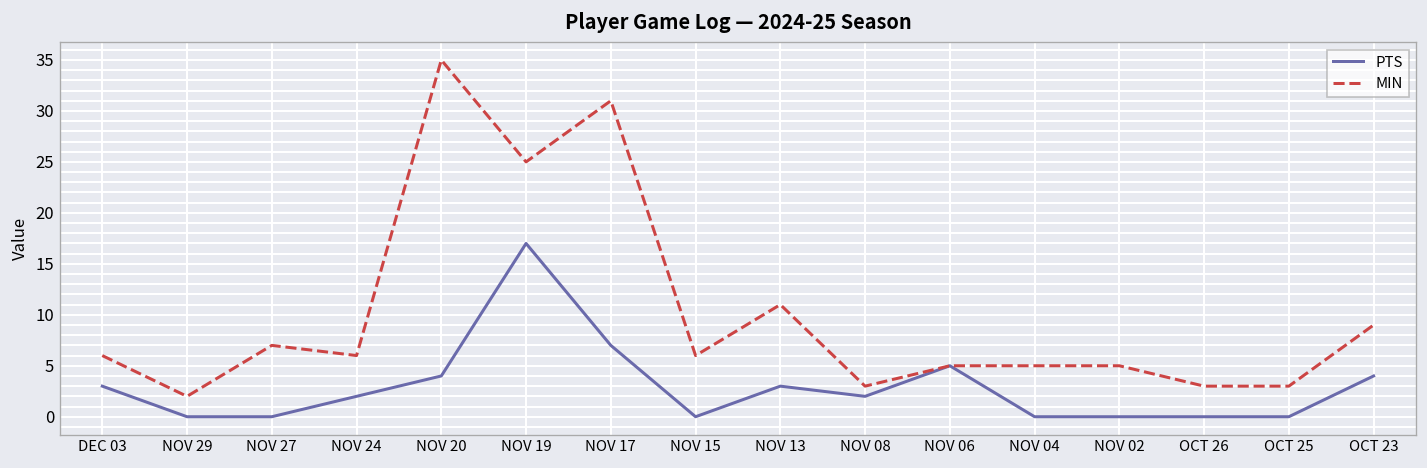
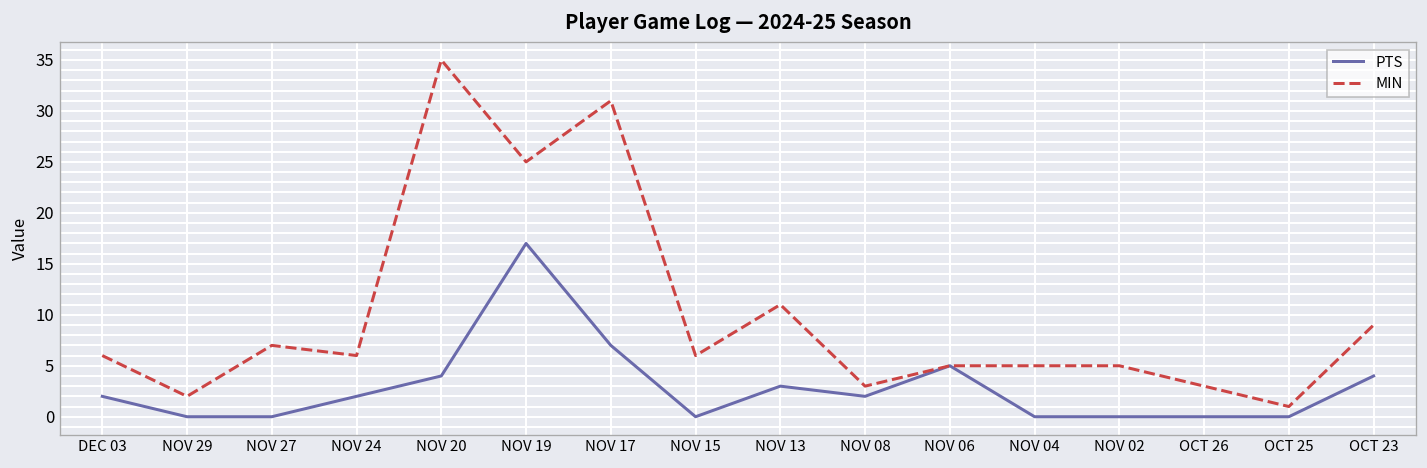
PTS, DEC 03: 3 -> 2
MIN, OCT 25: 3 -> 1
